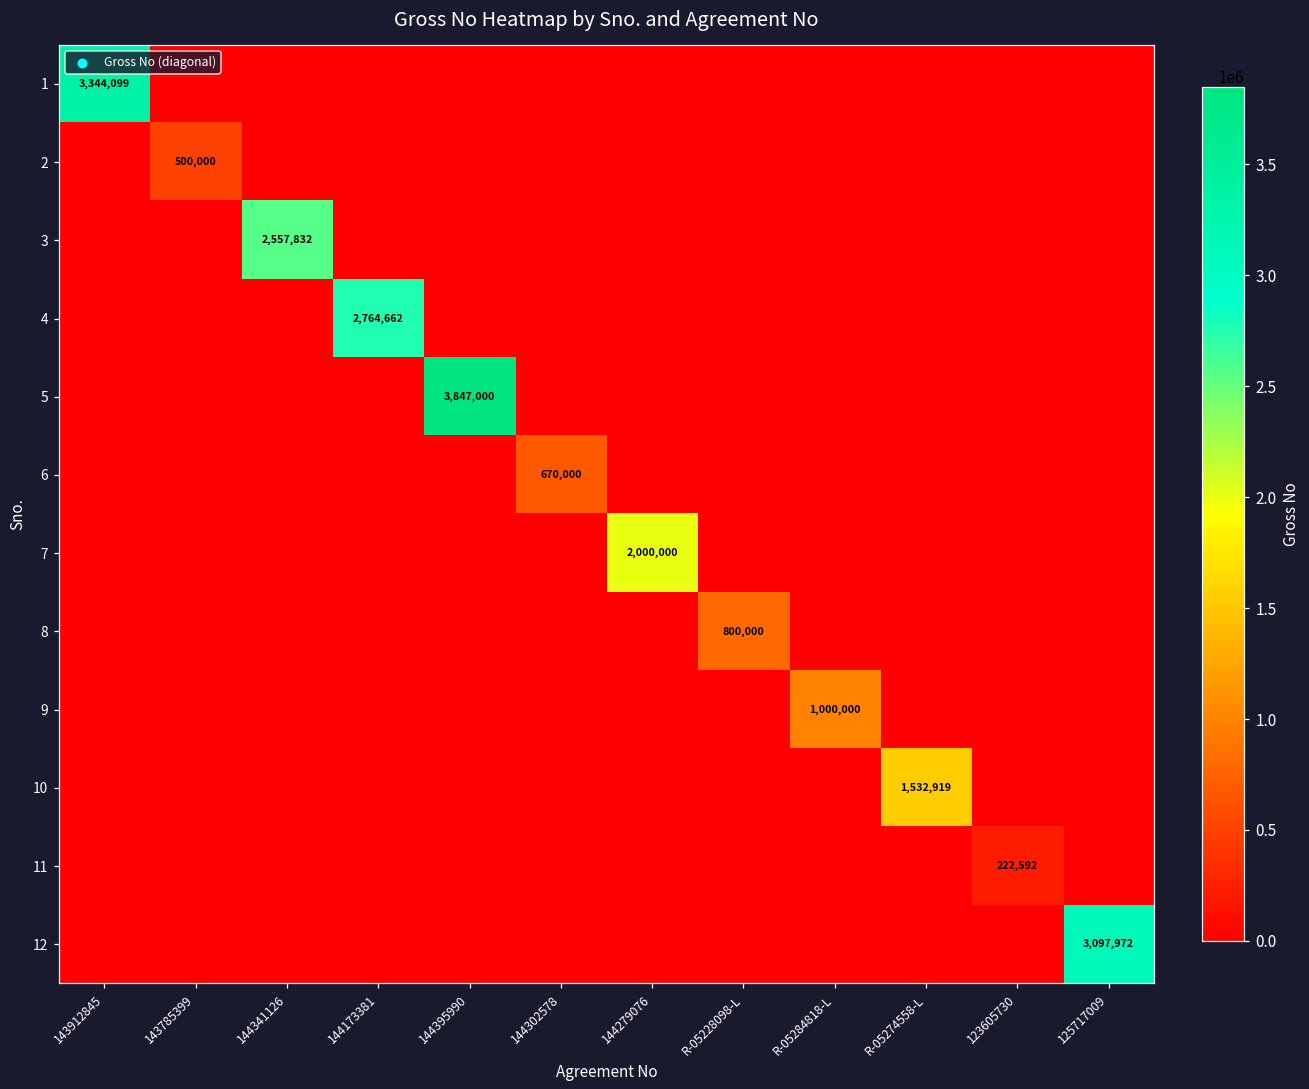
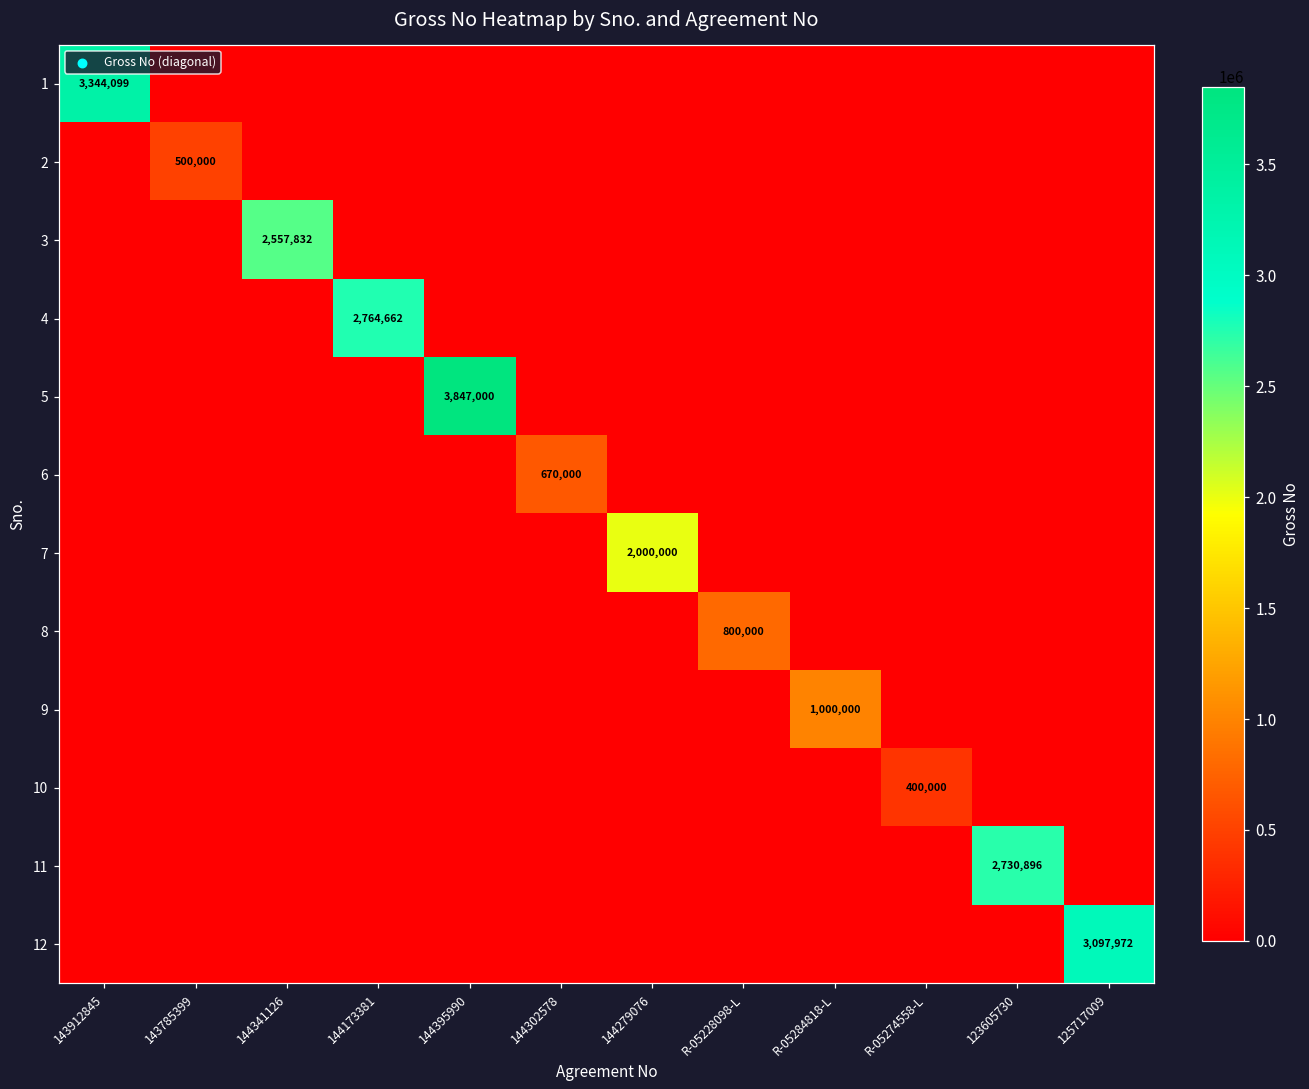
10, R-05274558-L: 1,532,919 -> 400,000
11, 123605730: 222,592 -> 2,730,896
